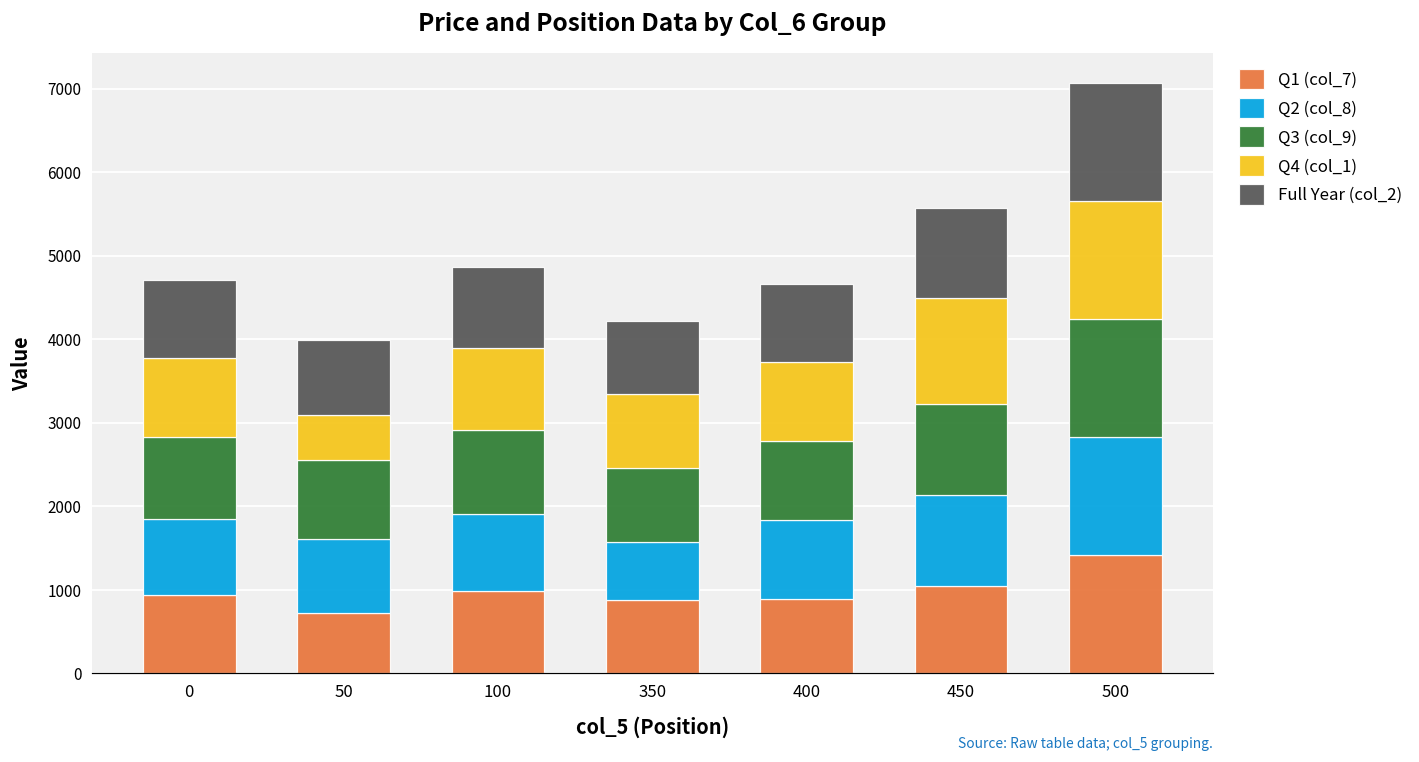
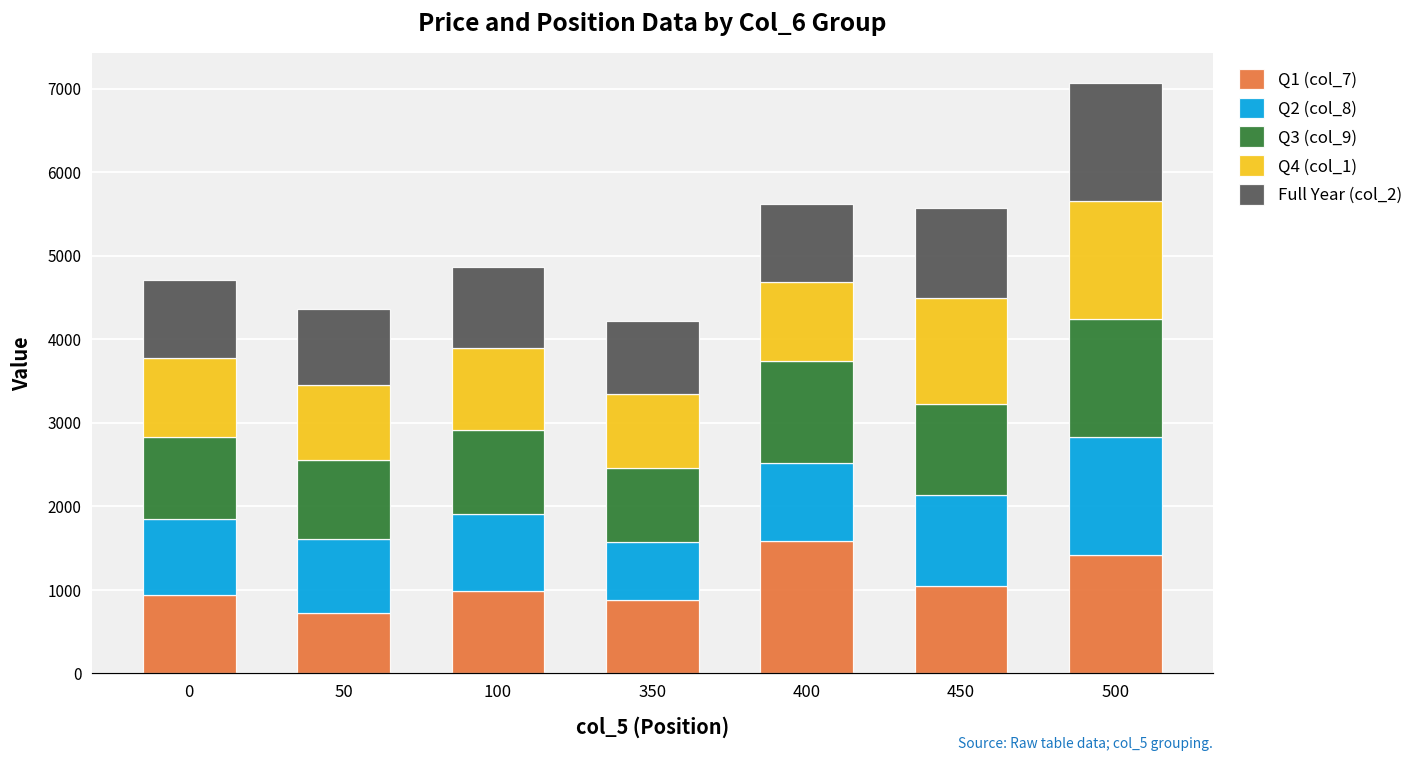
Q4 (col_1), 50: 500 -> 900
Q1 (col_7), 400: 900 -> 1600
Q3 (col_9), 400: 900 -> 1200
